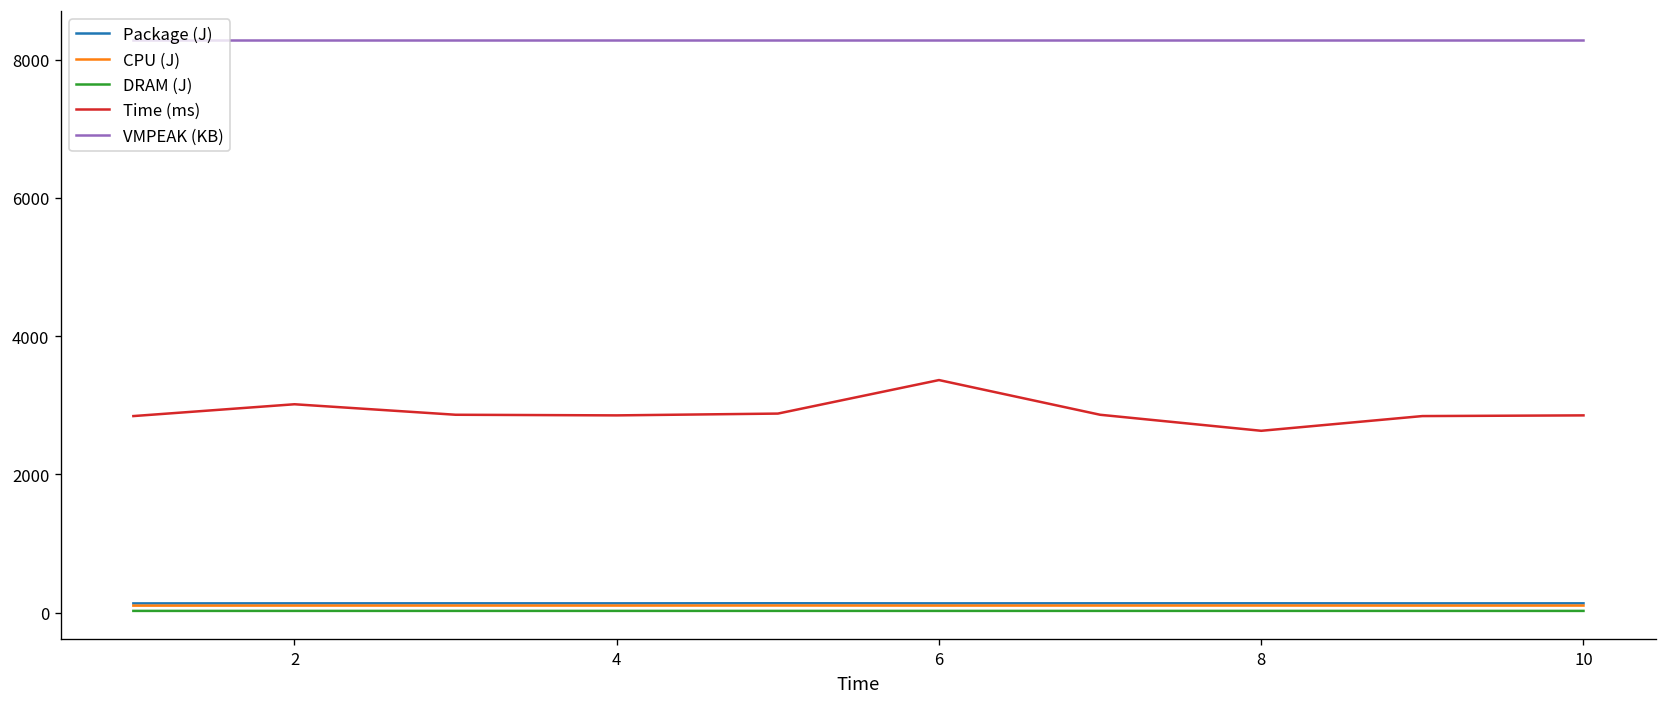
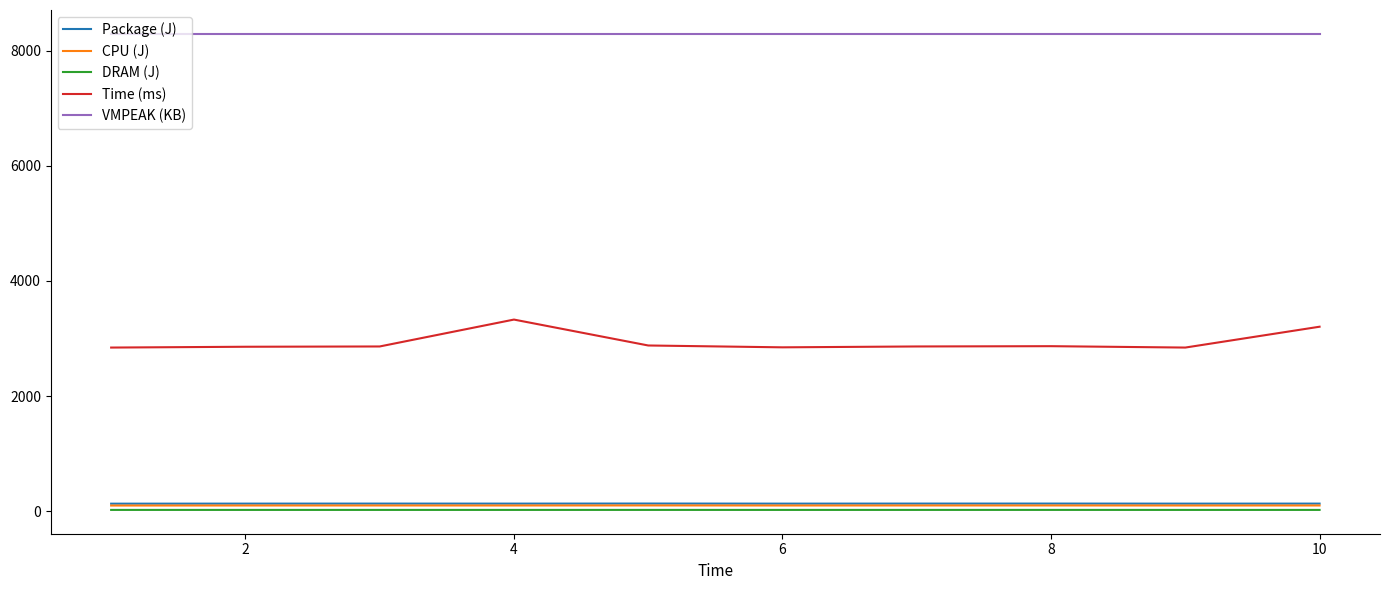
Time (ms), 2: 3000 -> 2900
Time (ms), 4: 2900 -> 3300
Time (ms), 6: 3400 -> 2800
Time (ms), 8: 2600 -> 2900
Time (ms), 10: 2900 -> 3200
